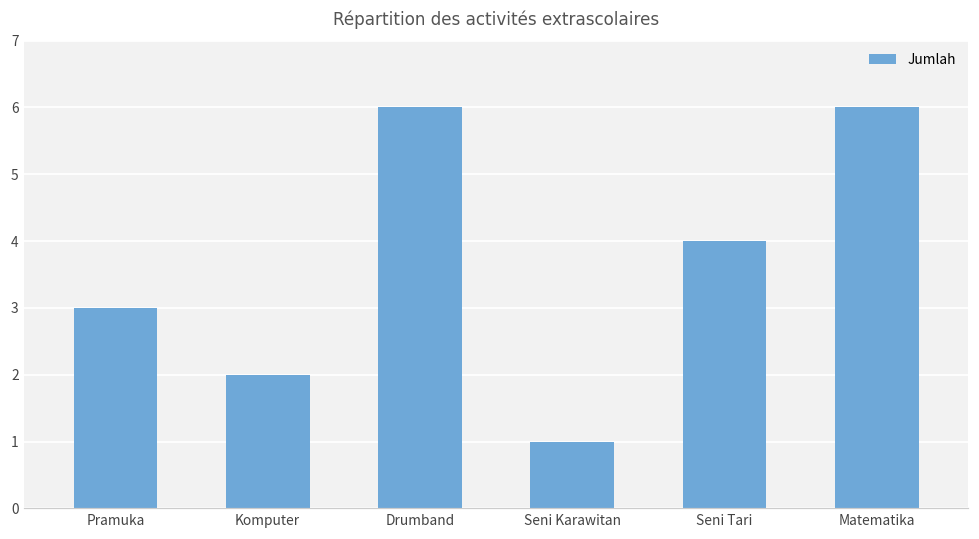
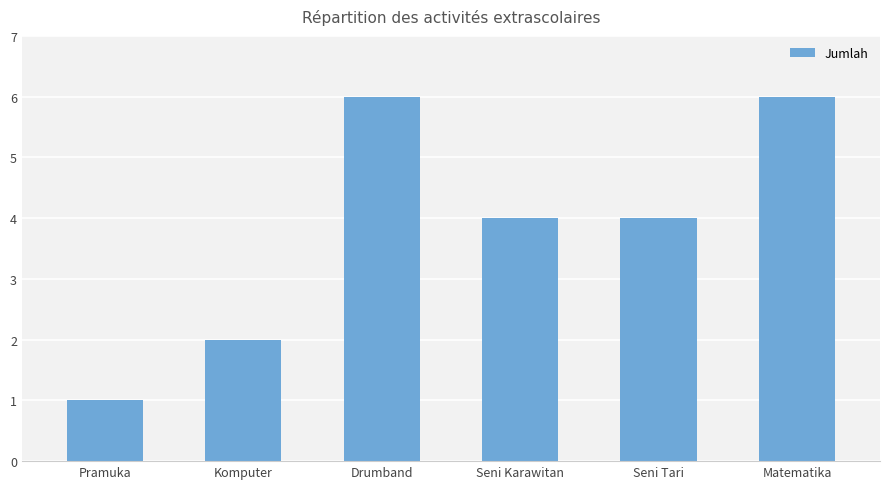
Pramuka: 3 -> 1
Seni Karawitan: 1 -> 4
